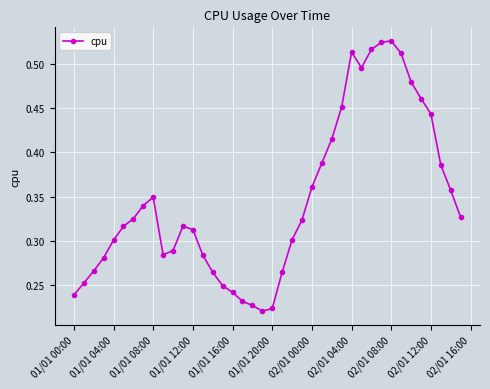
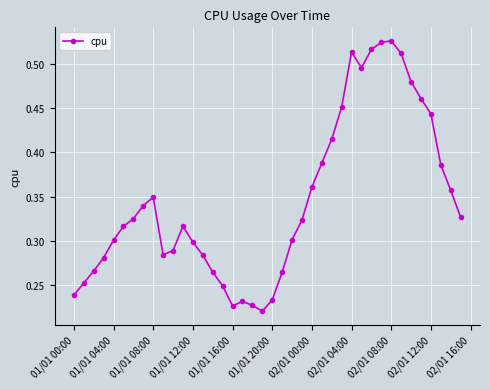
01/01 12:00: 0.31 -> 0.30
01/01 16:00: 0.24 -> 0.23
01/01 20:00: 0.22 -> 0.23
